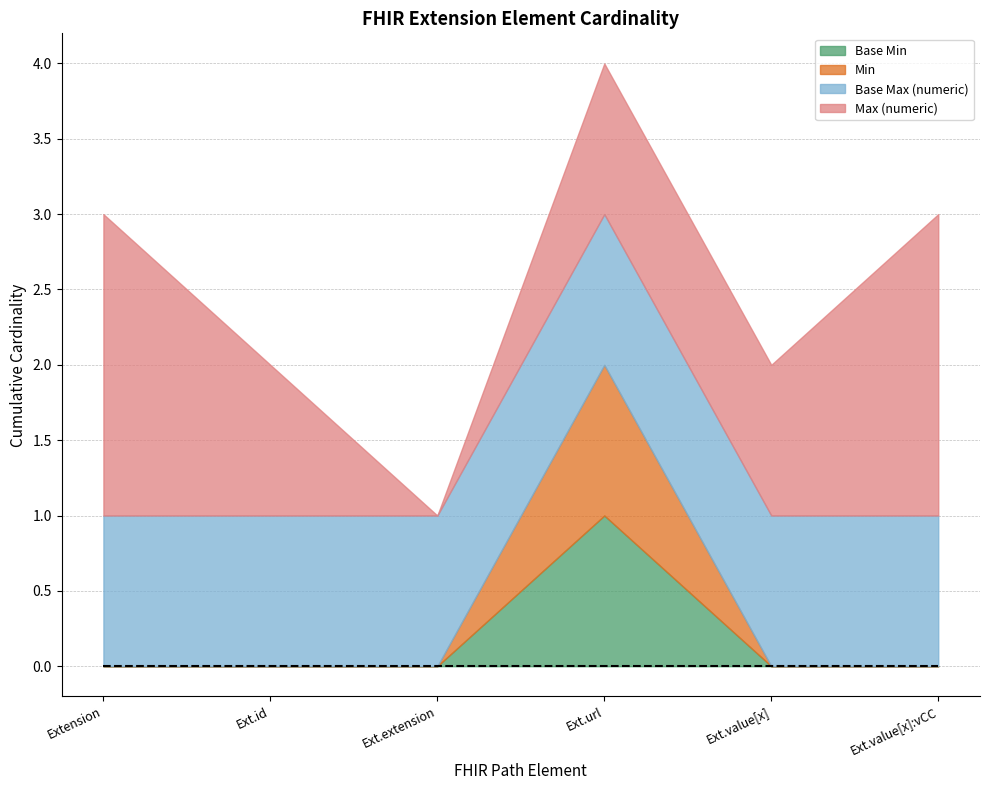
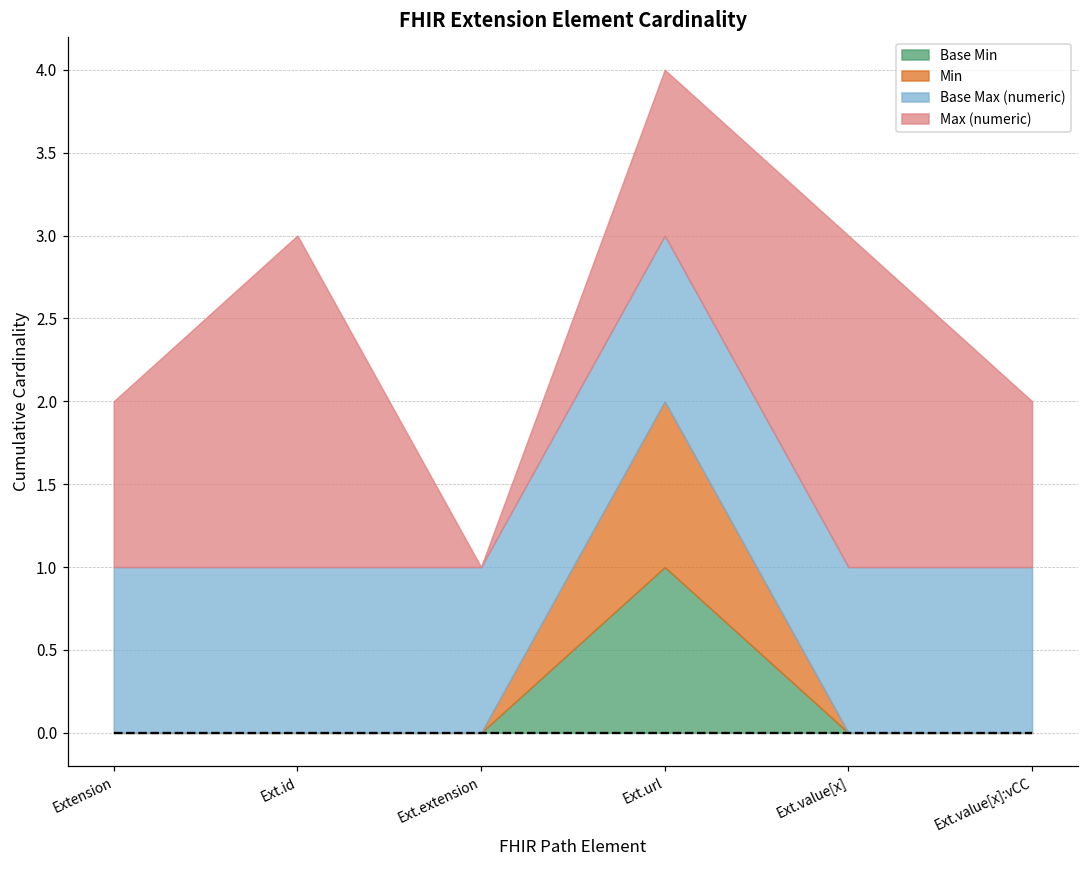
Max (numeric), Extension: 2 -> 1
Max (numeric), Ext.id: 1 -> 2
Max (numeric), Ext.value[x]: 1 -> 2
Max (numeric), Ext.value[x]:vCC: 2 -> 1
